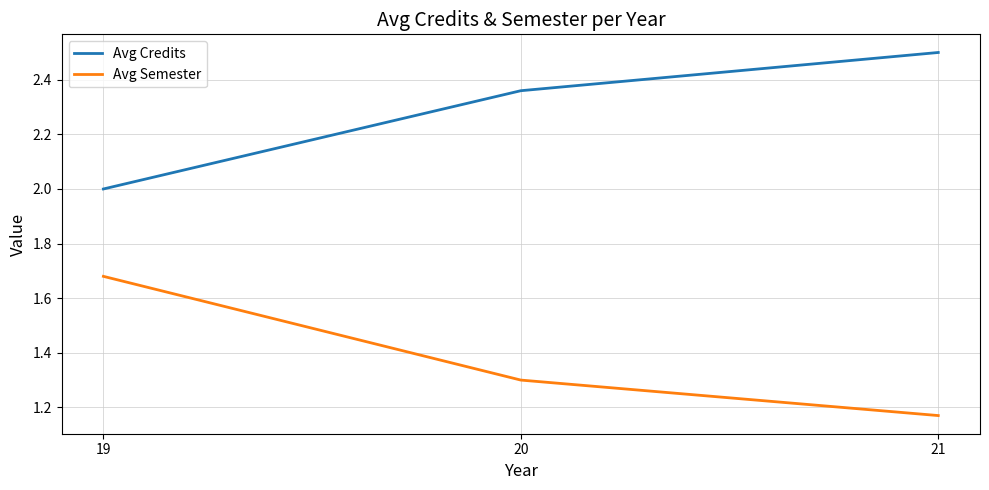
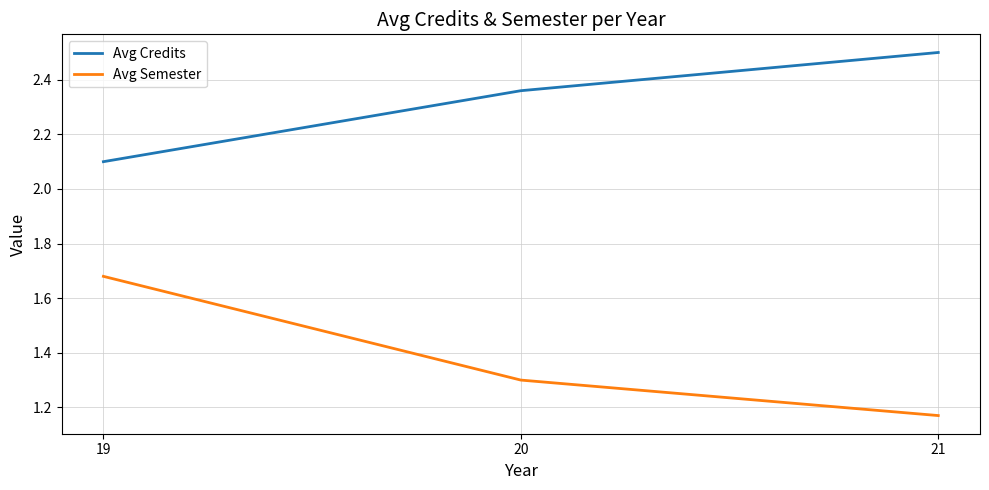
Avg Credits, 19: 2.0 -> 2.1
